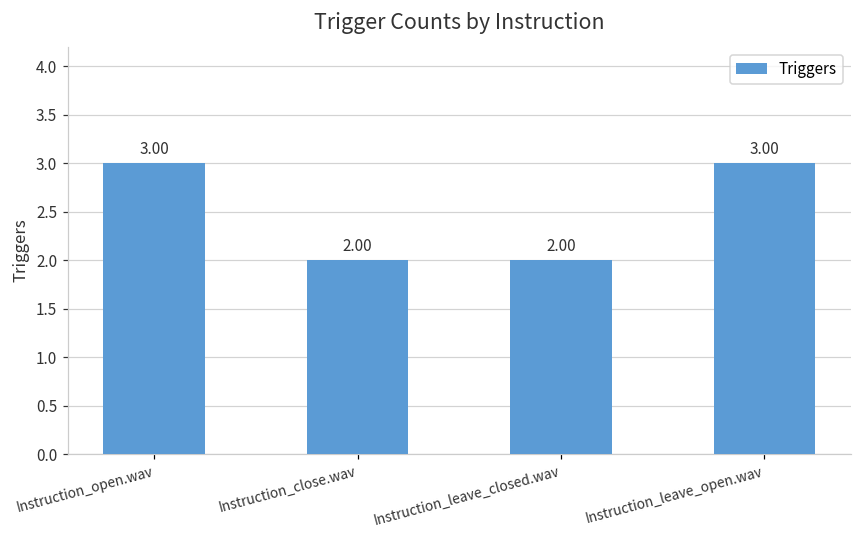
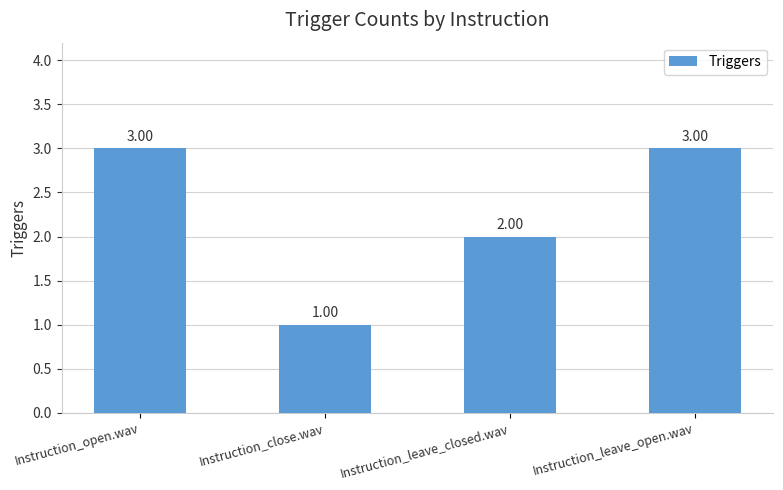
Instruction_close.wav: 2.00 -> 1.00
